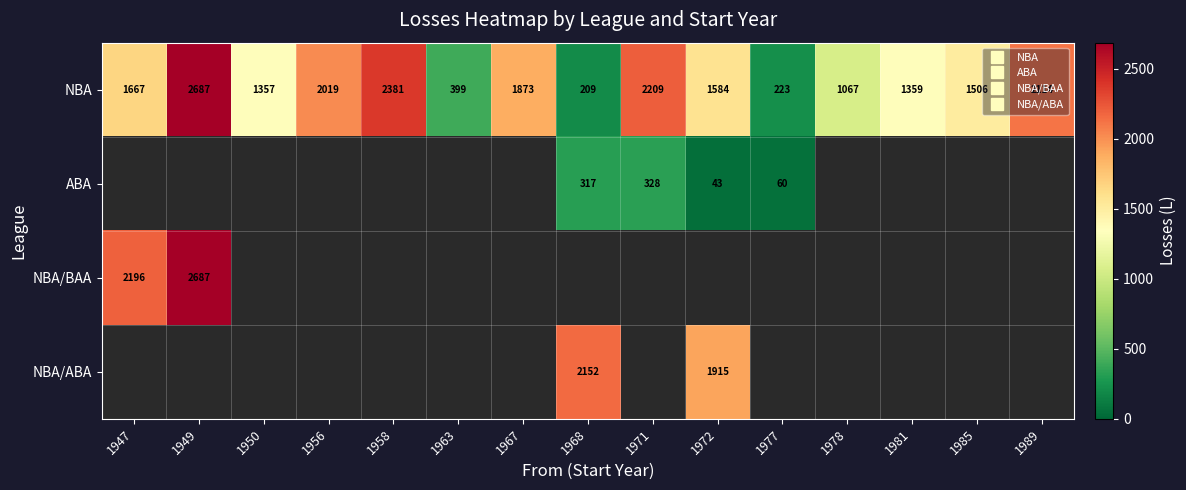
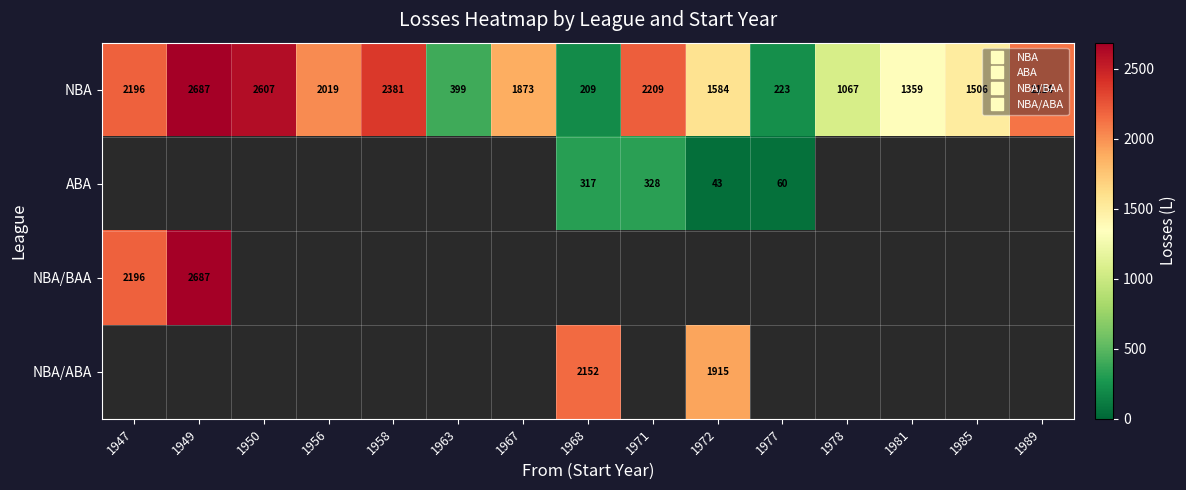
NBA, 1947: 1667 -> 2196
NBA, 1950: 1357 -> 2607
